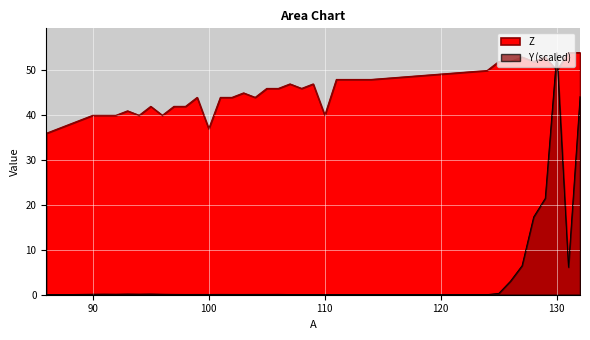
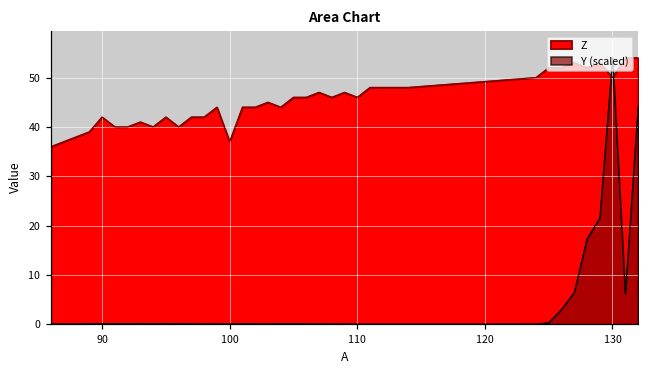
Z, 90: 40 -> 42
Z, 110: 40 -> 46
